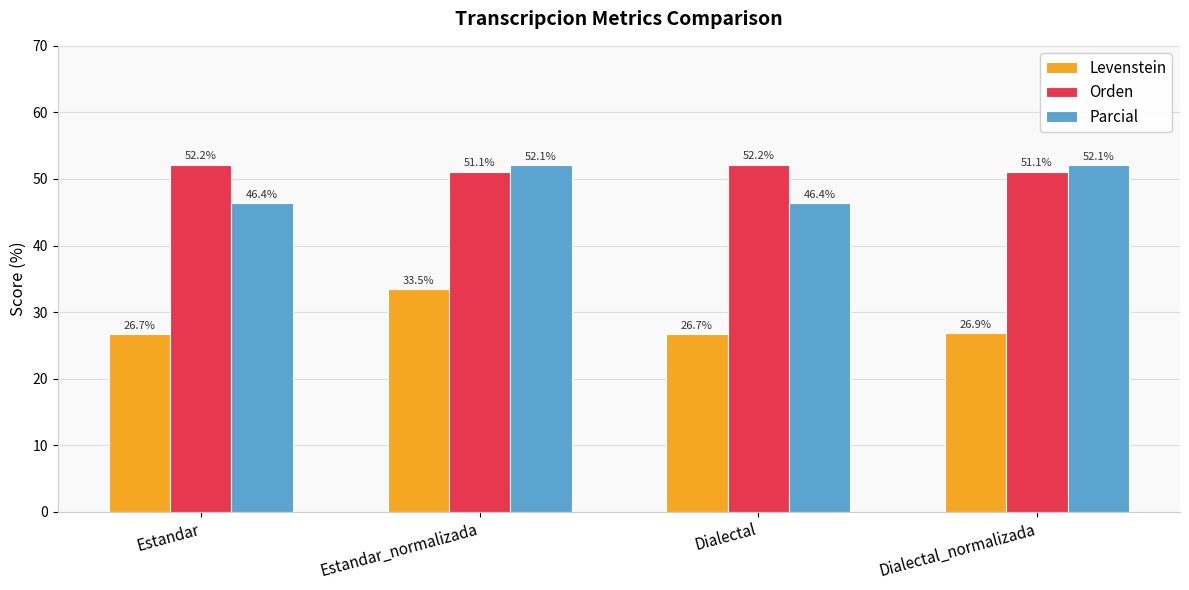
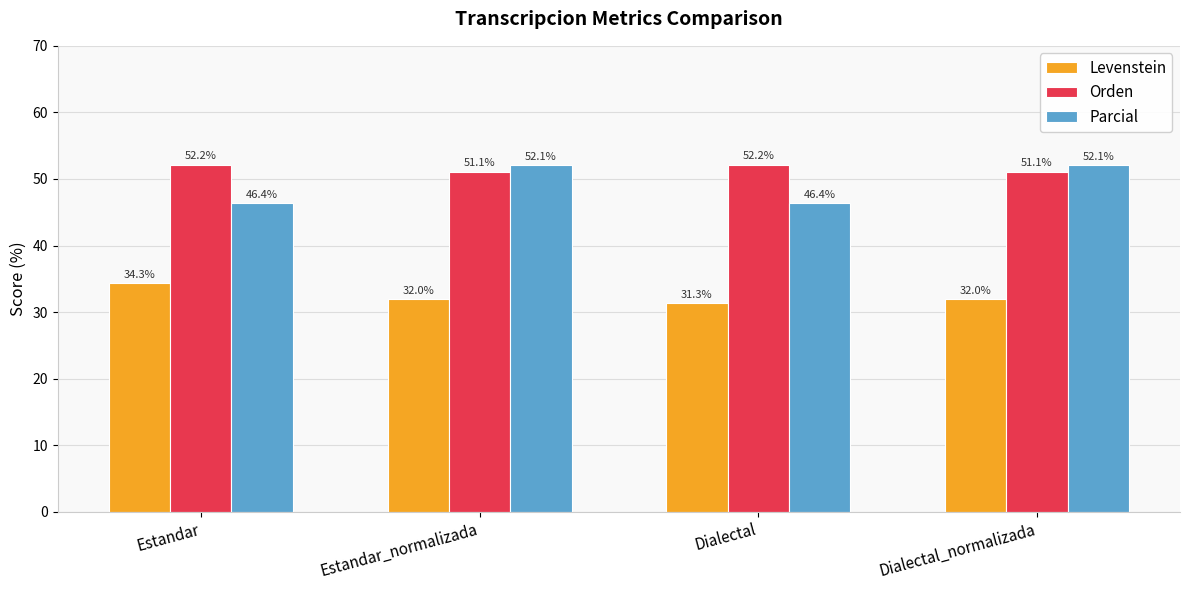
Levenstein, Estandar: 26.7% -> 34.3%
Levenstein, Estandar_normalizada: 33.5% -> 32.0%
Levenstein, Dialectal: 26.7% -> 31.3%
Levenstein, Dialectal_normalizada: 26.9% -> 32.0%
